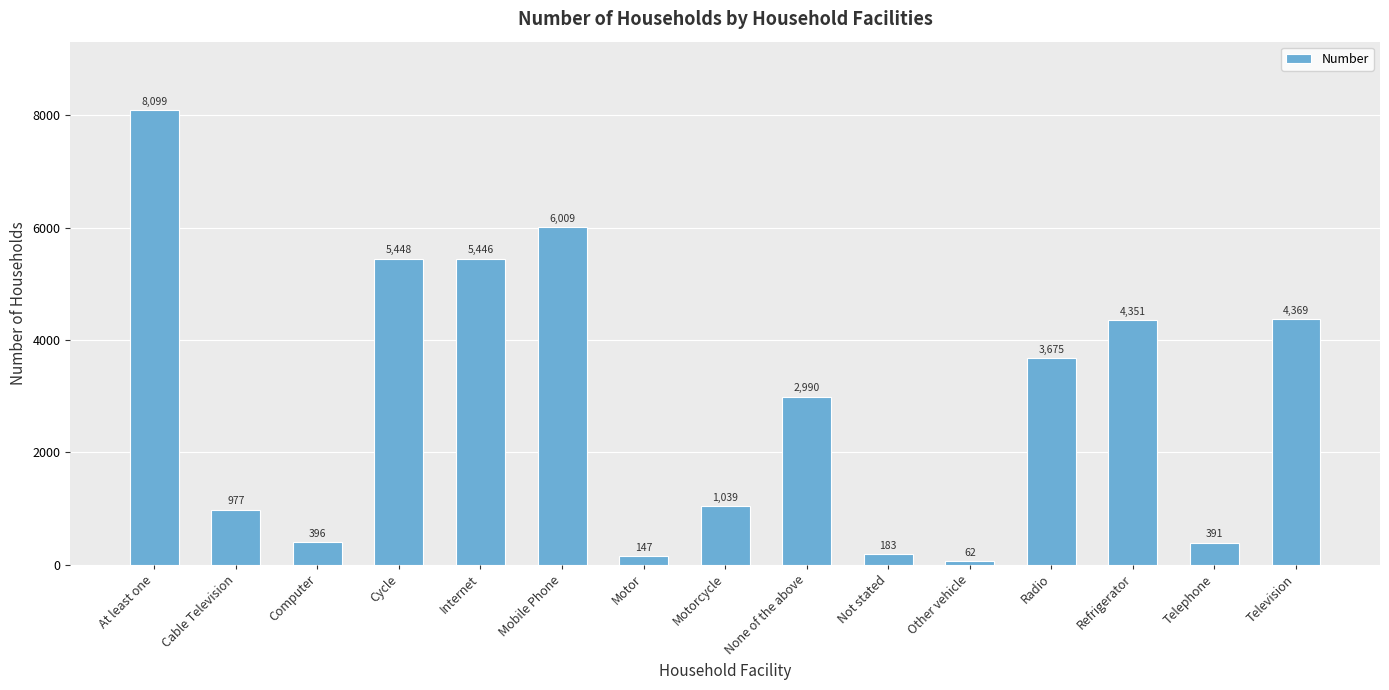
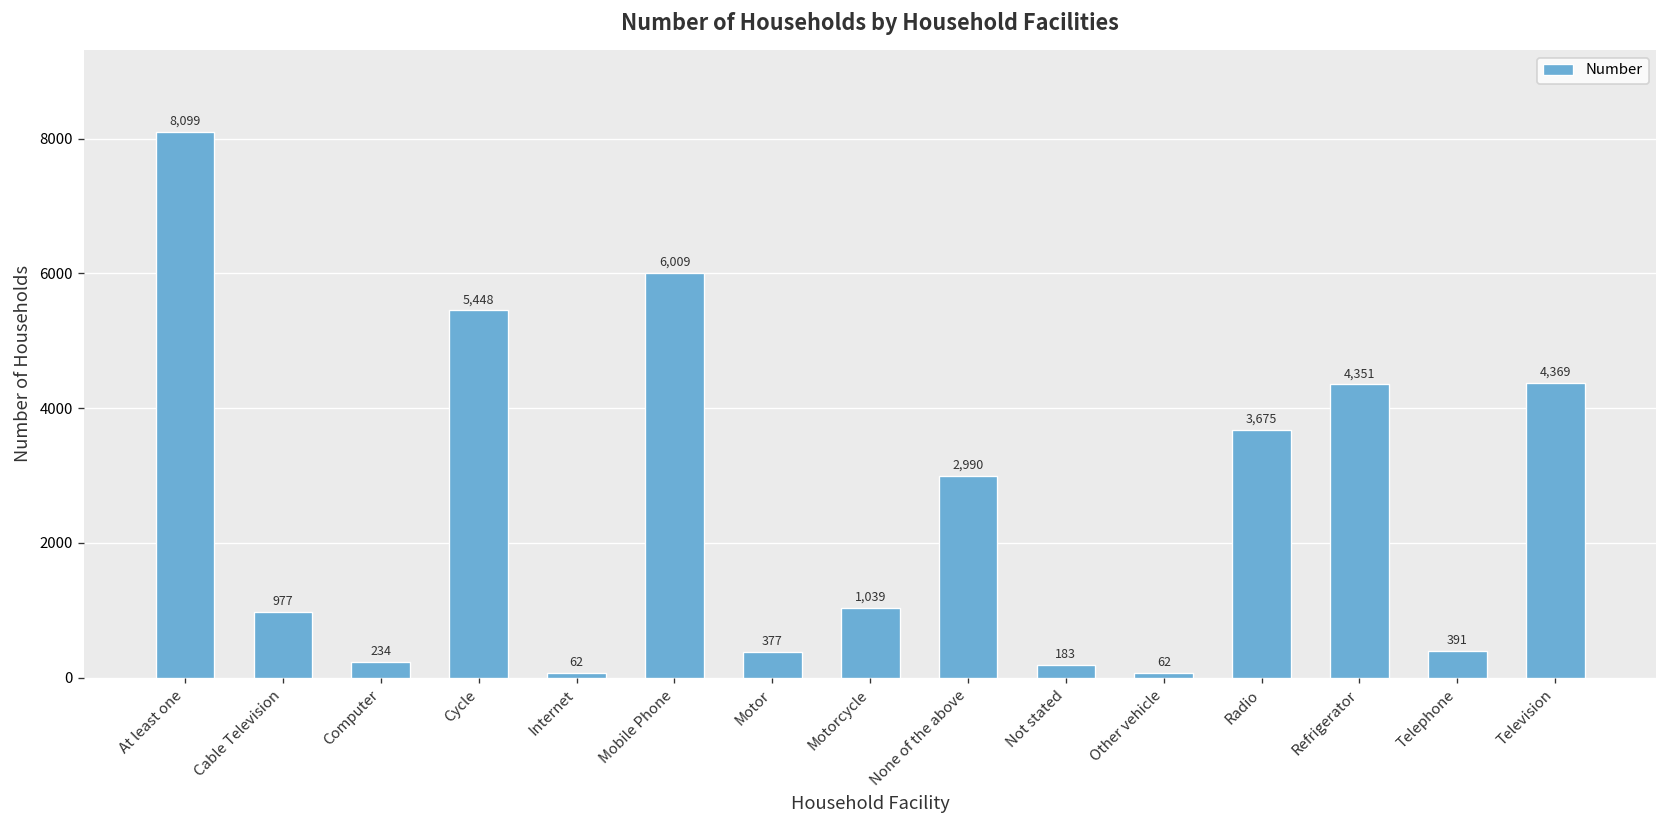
Computer: 396 -> 234
Internet: 5,446 -> 62
Motor: 147 -> 377
